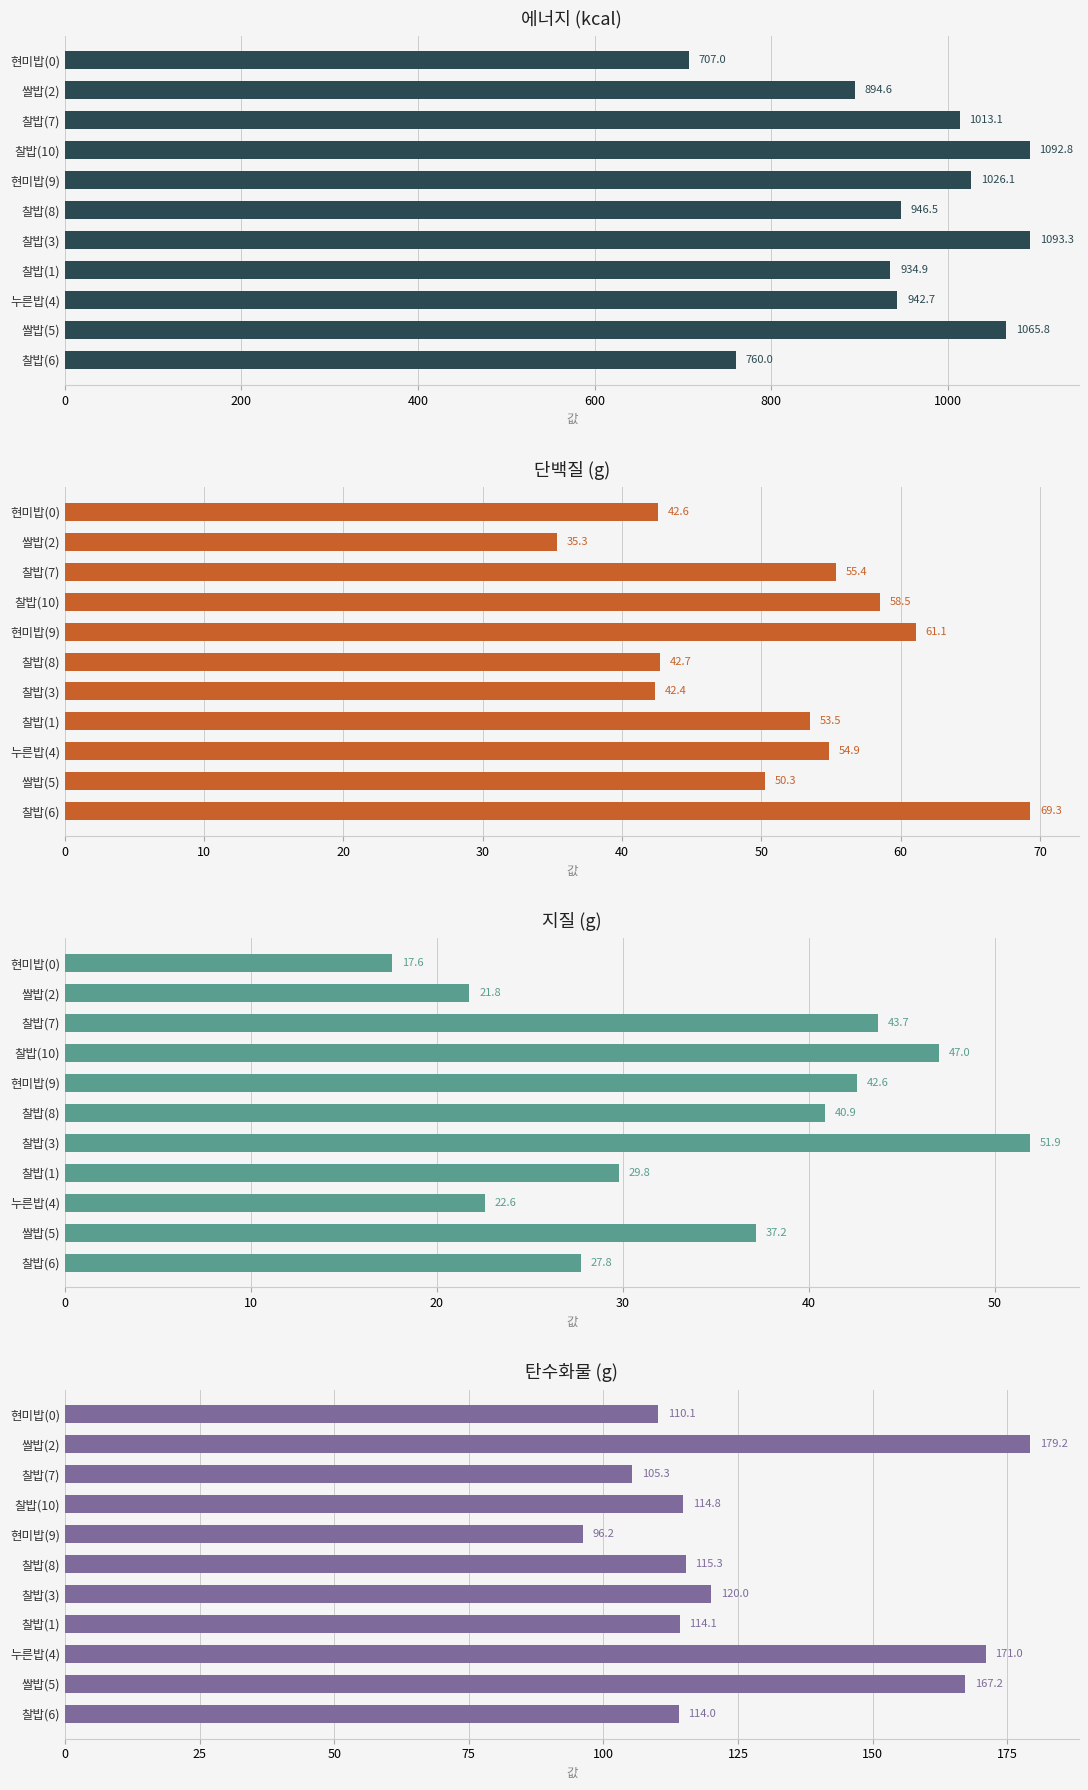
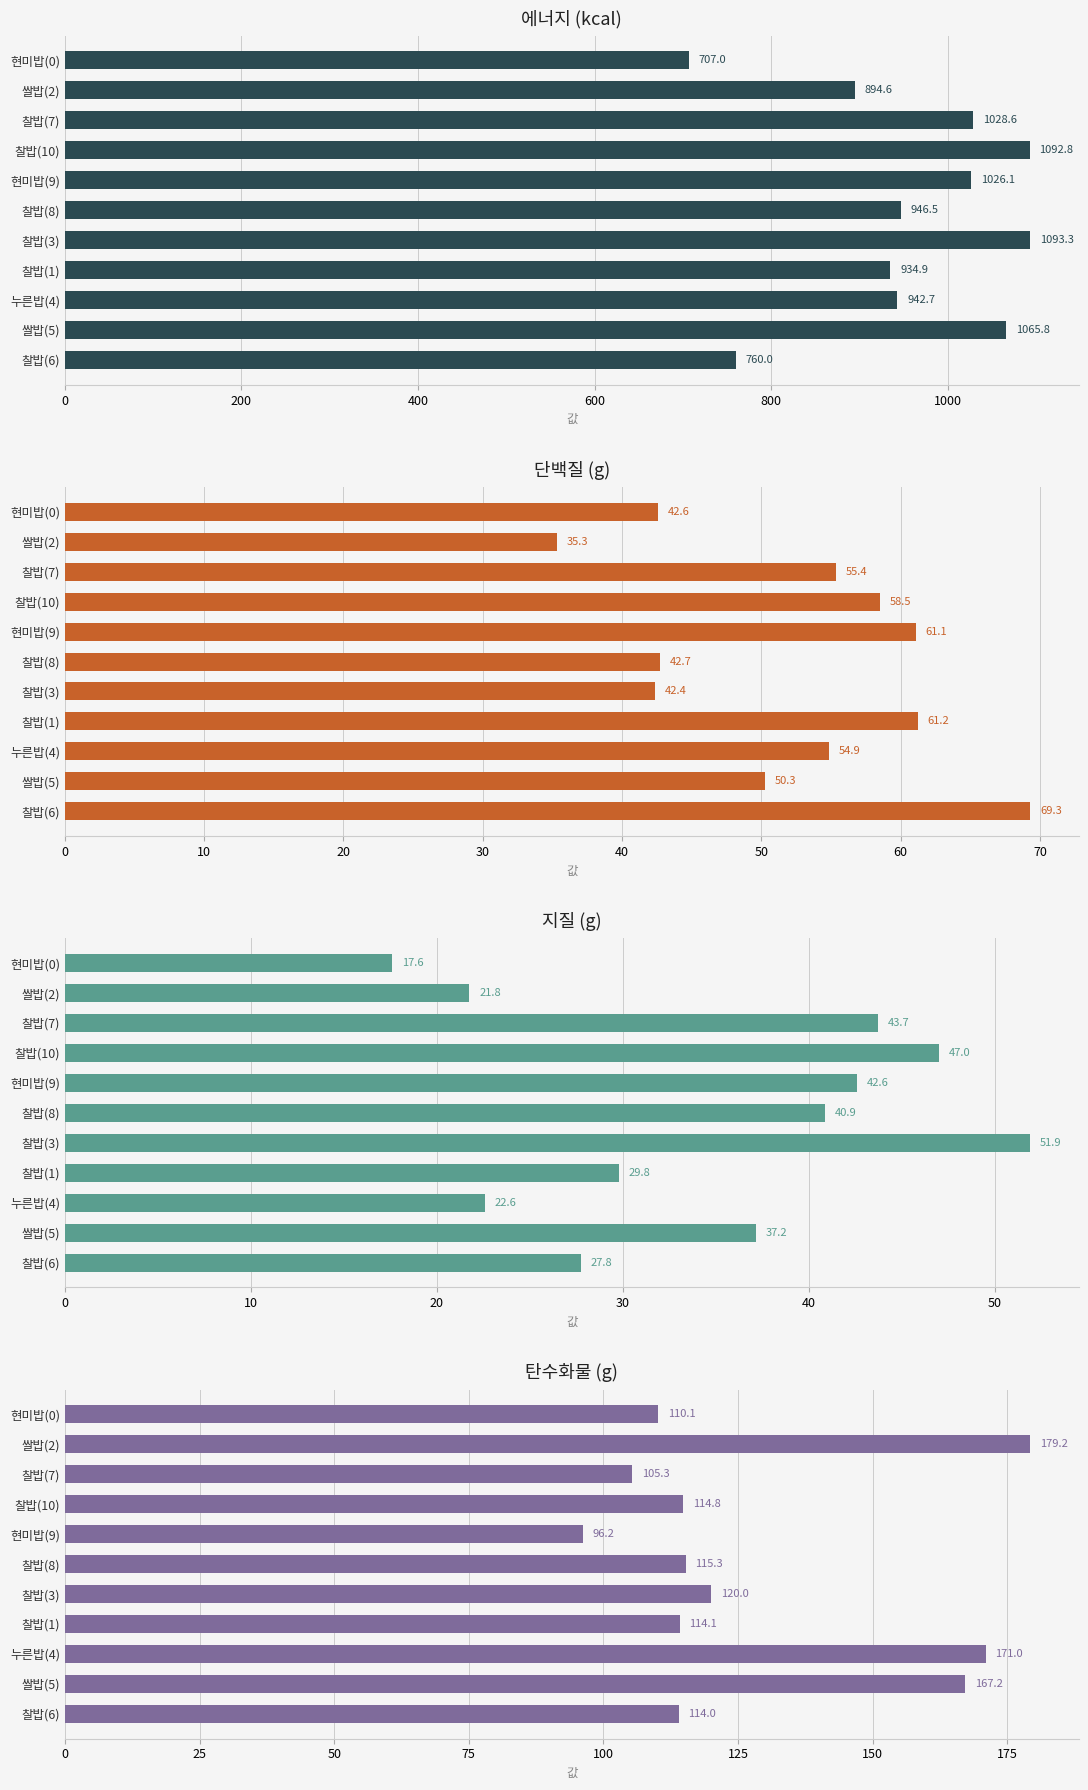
에너지 (kcal), 찰밥(7): 1013.1 -> 1028.6
단백질 (g), 찰밥(1): 53.5 -> 61.2
